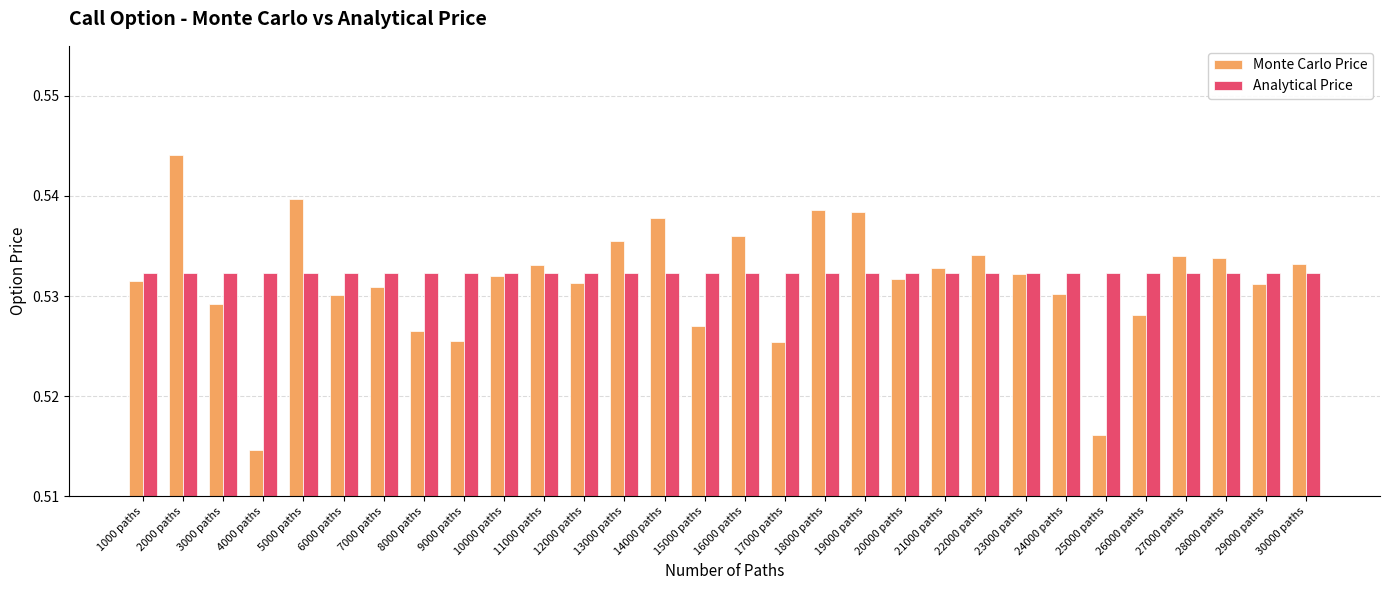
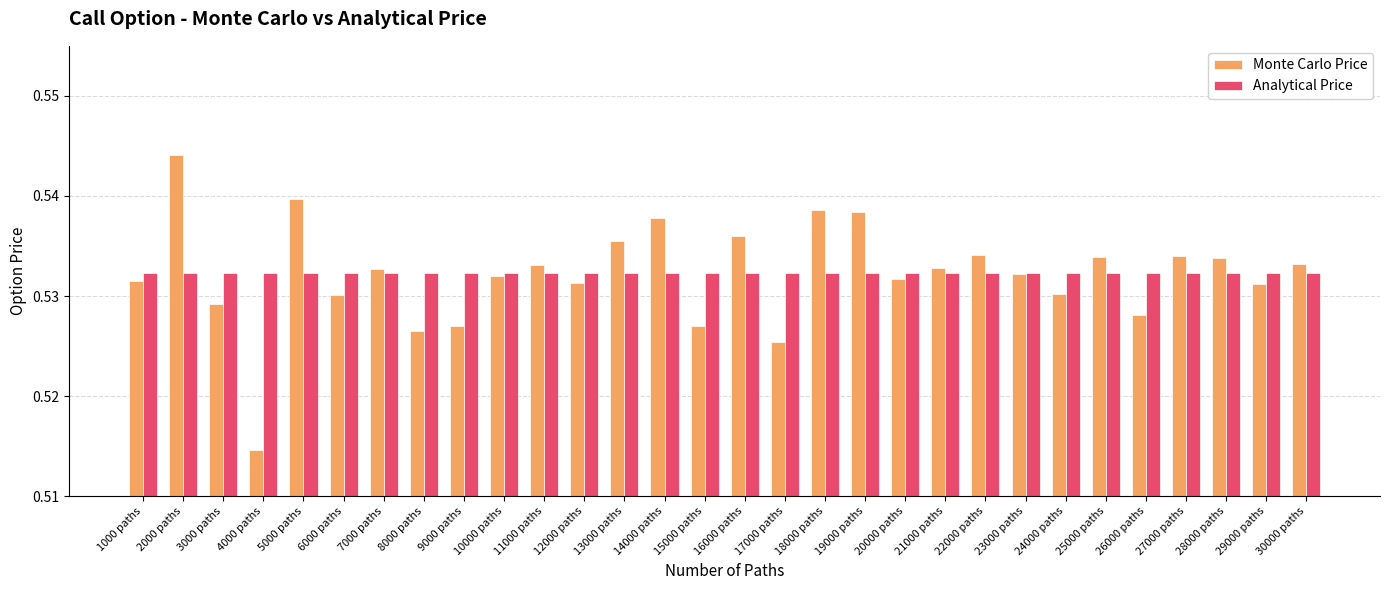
Monte Carlo Price, 7000 paths: 0.5309 -> 0.5327
Monte Carlo Price, 9000 paths: 0.5255 -> 0.5270
Monte Carlo Price, 25000 paths: 0.5161 -> 0.5339
